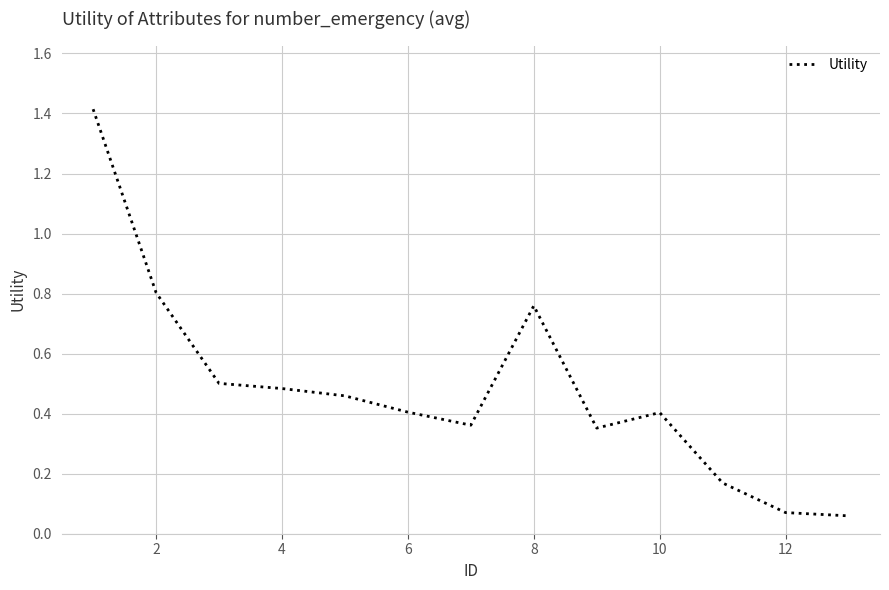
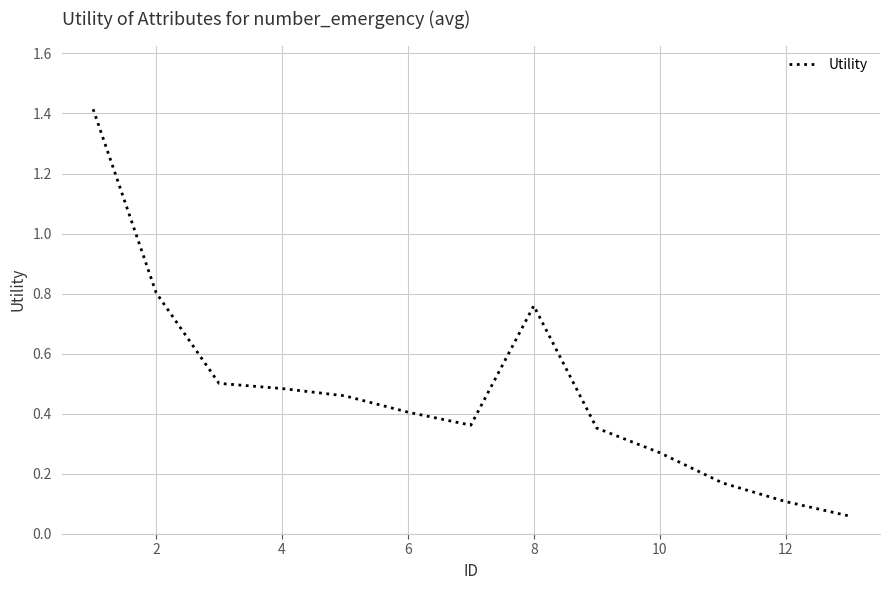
10: 0.40 -> 0.27
12: 0.07 -> 0.11
